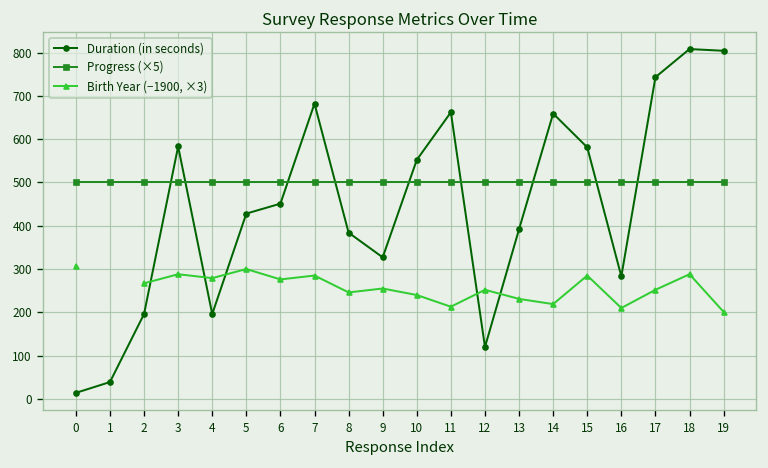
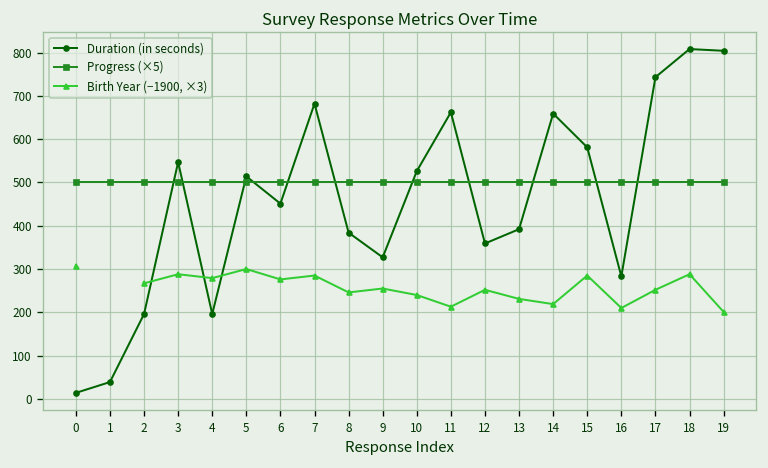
Duration (in seconds), 3: 580 -> 550
Duration (in seconds), 5: 430 -> 510
Duration (in seconds), 10: 550 -> 530
Duration (in seconds), 12: 120 -> 360
